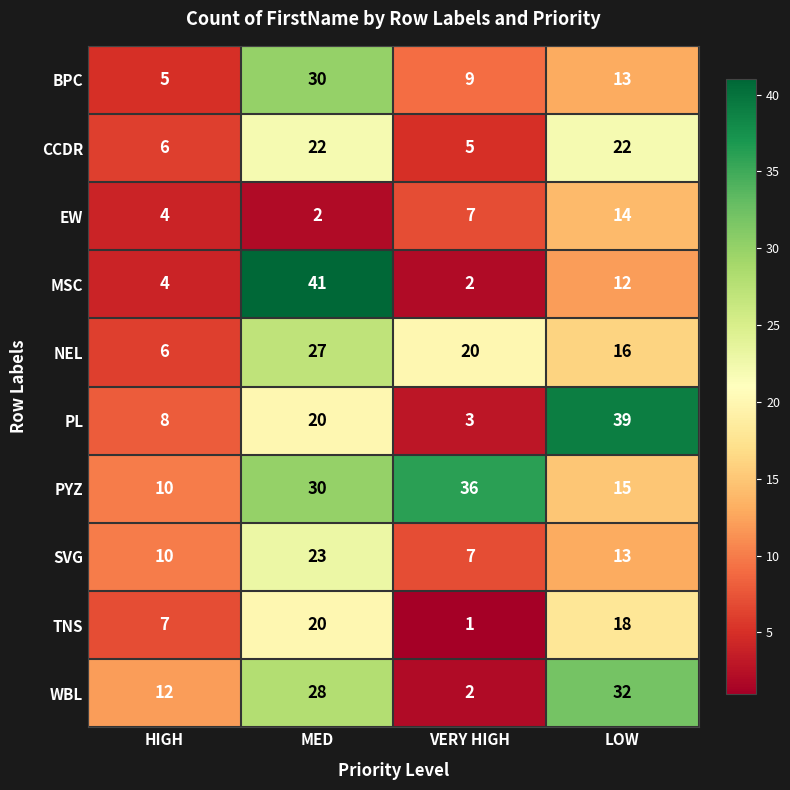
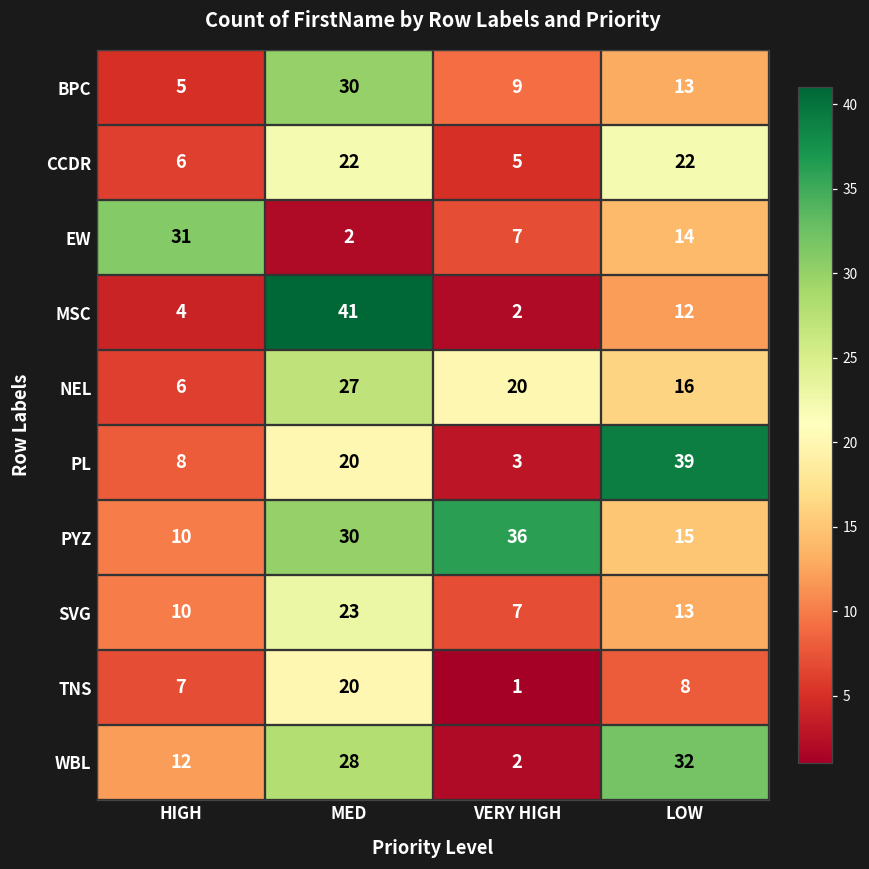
EW, HIGH: 4 -> 31
TNS, LOW: 18 -> 8
